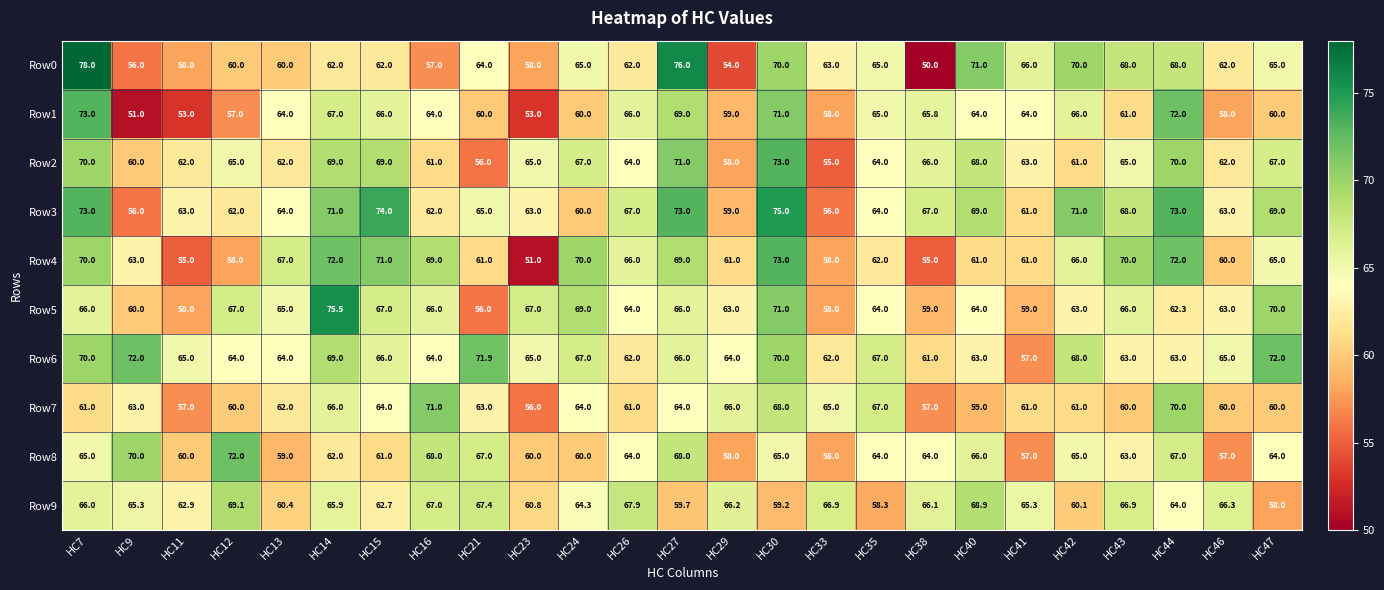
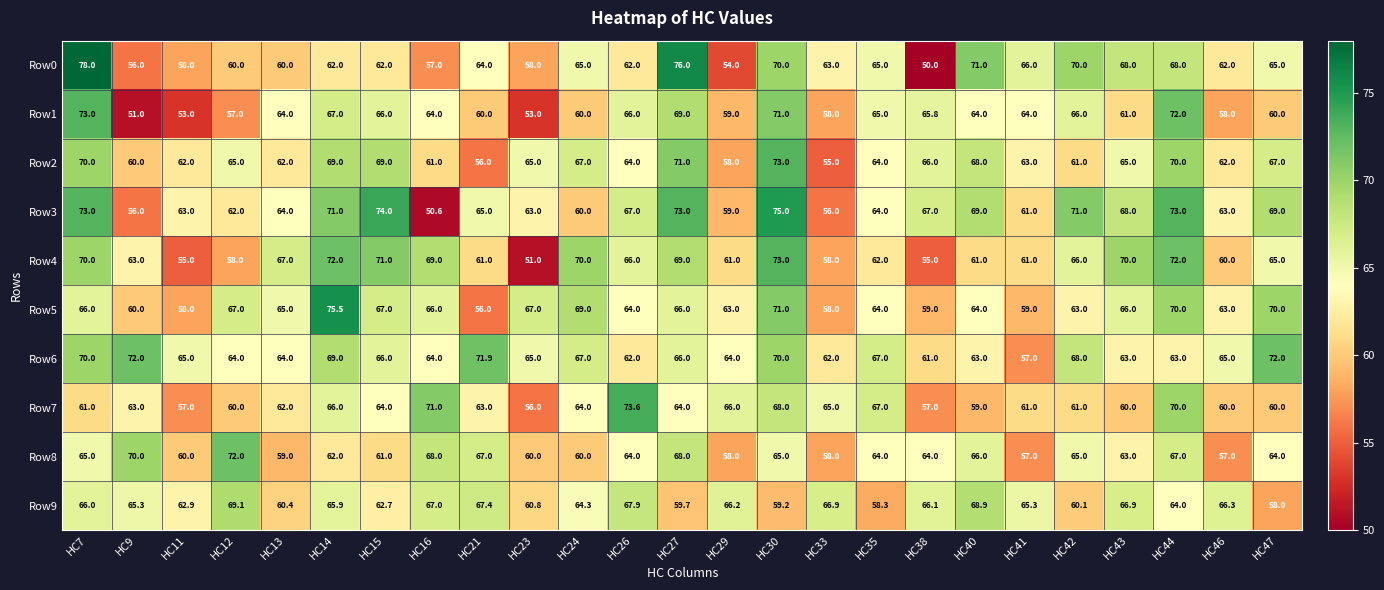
Row3, HC16: 62.0 -> 50.6
Row5, HC44: 62.3 -> 70.0
Row7, HC26: 61.0 -> 73.6
